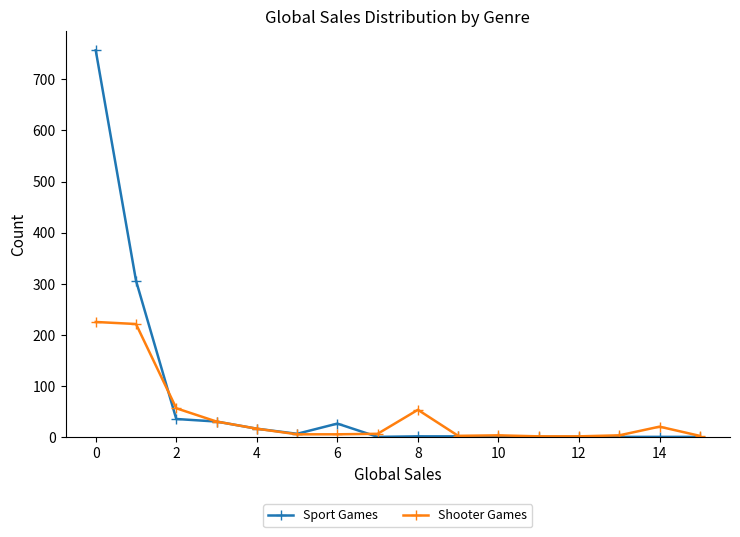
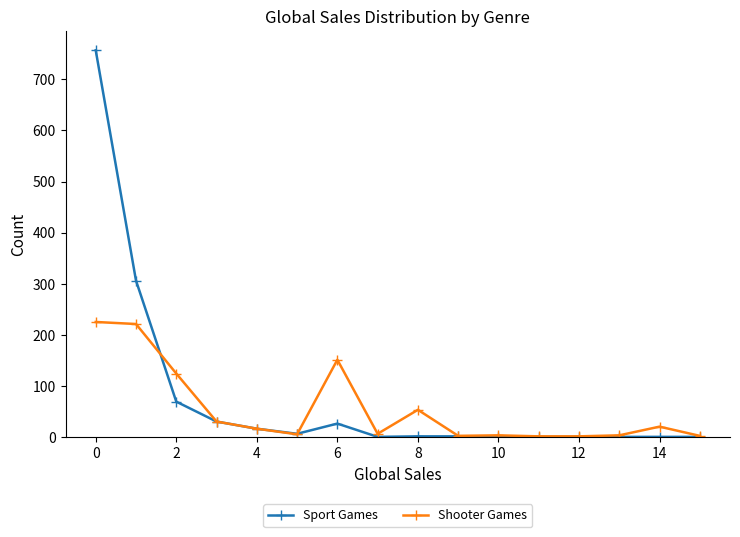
Sport Games, 2: 40 -> 70
Shooter Games, 2: 60 -> 120
Shooter Games, 6: 10 -> 150
